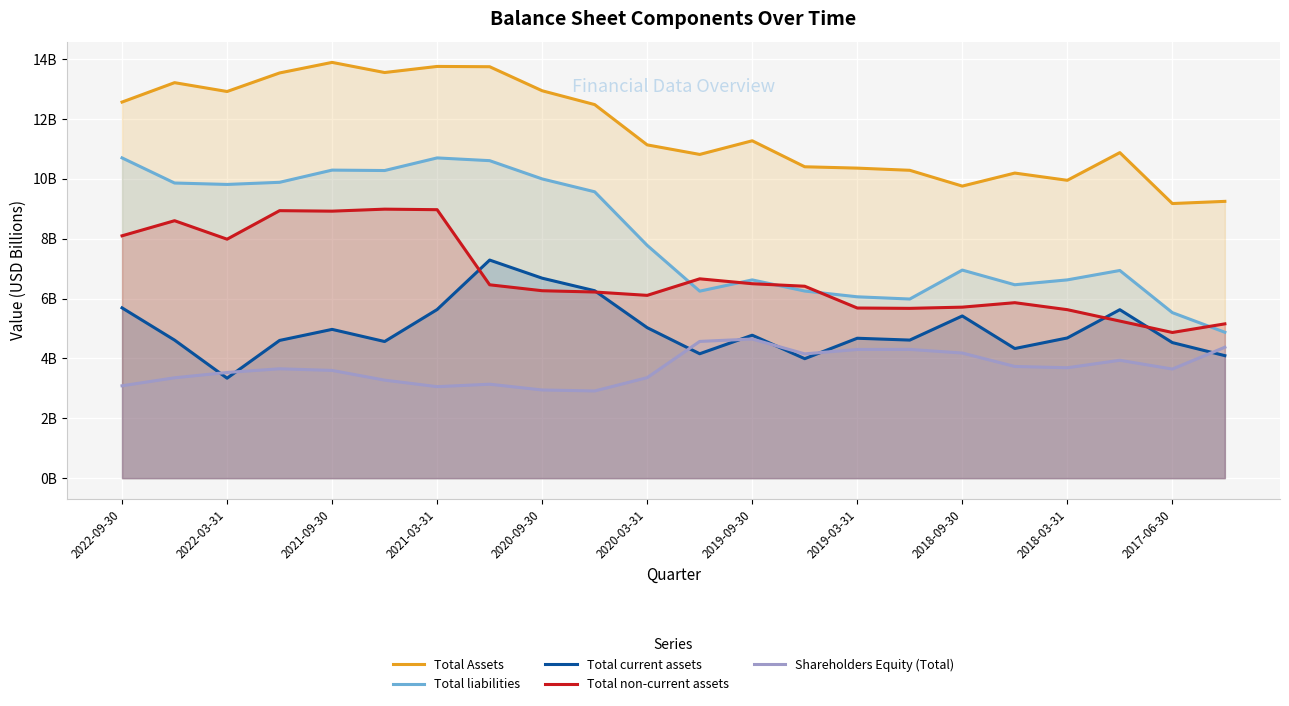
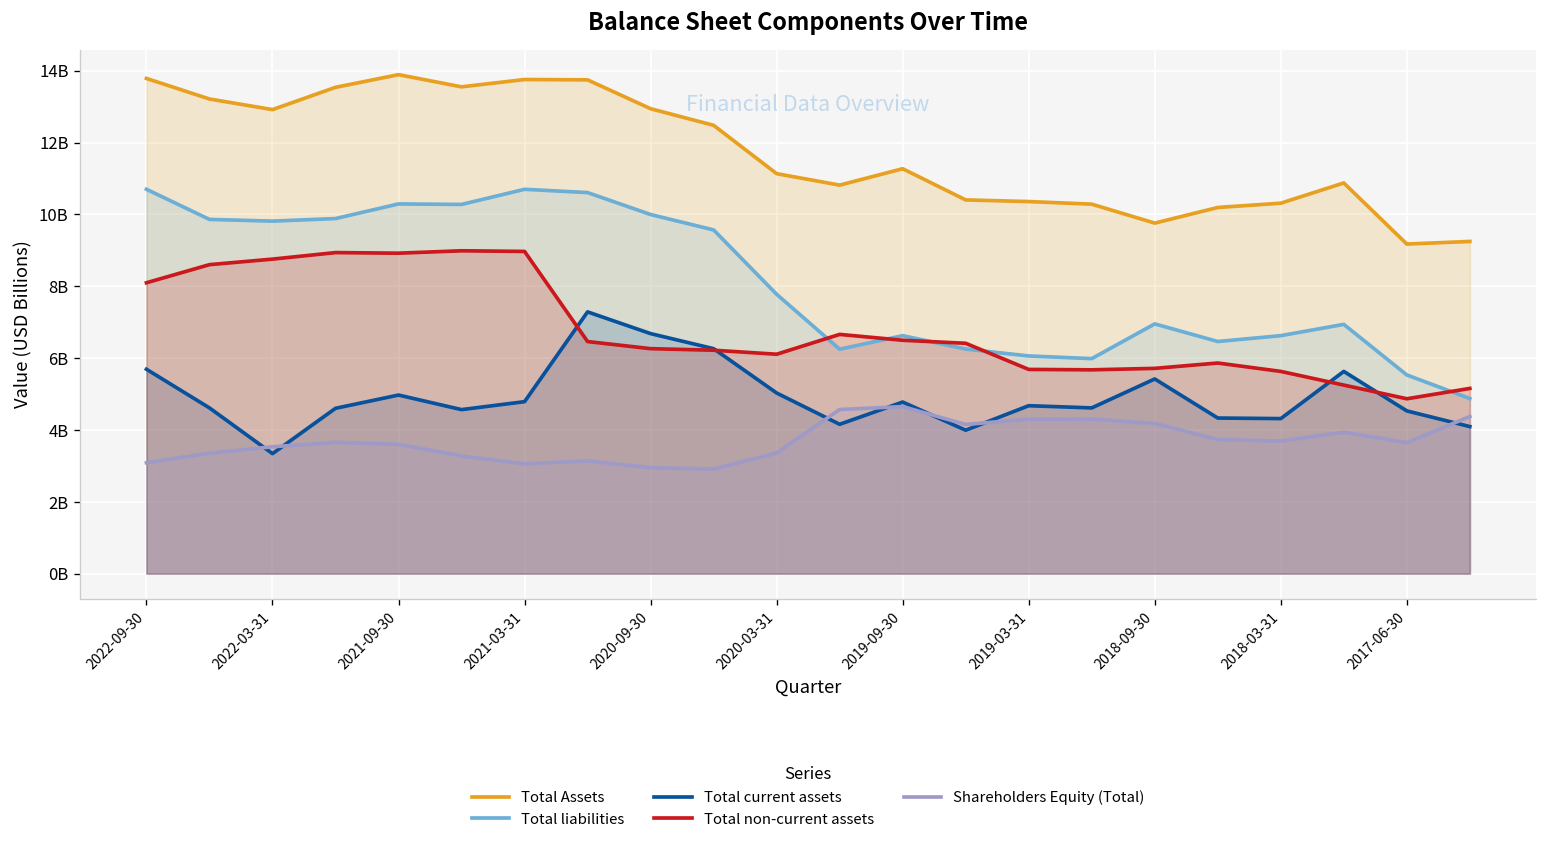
Total Assets, 2022-09-30: 12600000000 -> 13800000000
Total non-current assets, 2022-03-31: 8000000000 -> 8800000000
Total current assets, 2021-03-31: 5600000000 -> 4800000000
Total Assets, 2018-03-31: 10000000000 -> 10300000000
Total current assets, 2018-03-31: 4700000000 -> 4300000000
